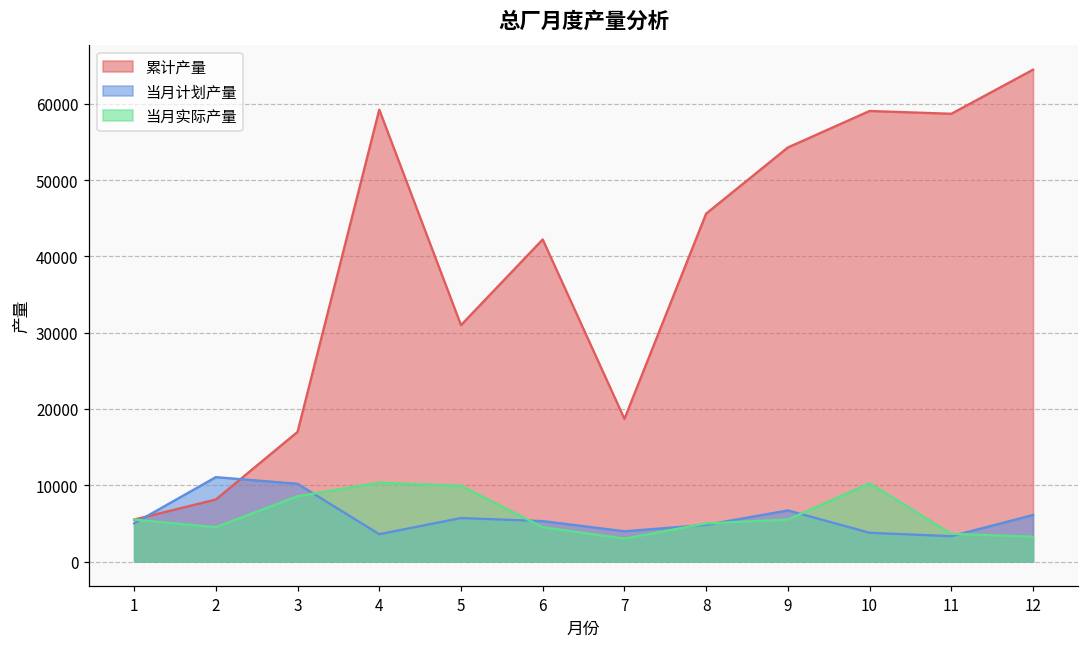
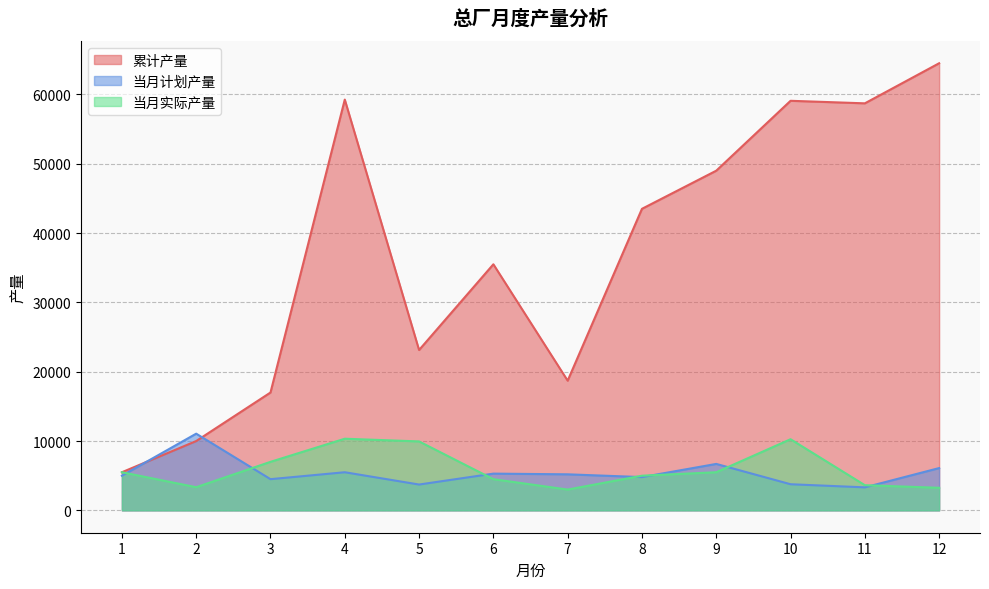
累计产量, 2: 8000 -> 10000
当月实际产量, 2: 5000 -> 3000
当月计划产量, 3: 10000 -> 5000
当月实际产量, 3: 9000 -> 7000
当月计划产量, 4: 4000 -> 6000
累计产量, 5: 31000 -> 23000
当月计划产量, 5: 6000 -> 4000
累计产量, 6: 42000 -> 36000
当月计划产量, 7: 4000 -> 5000
累计产量, 8: 46000 -> 44000
累计产量, 9: 54000 -> 49000
